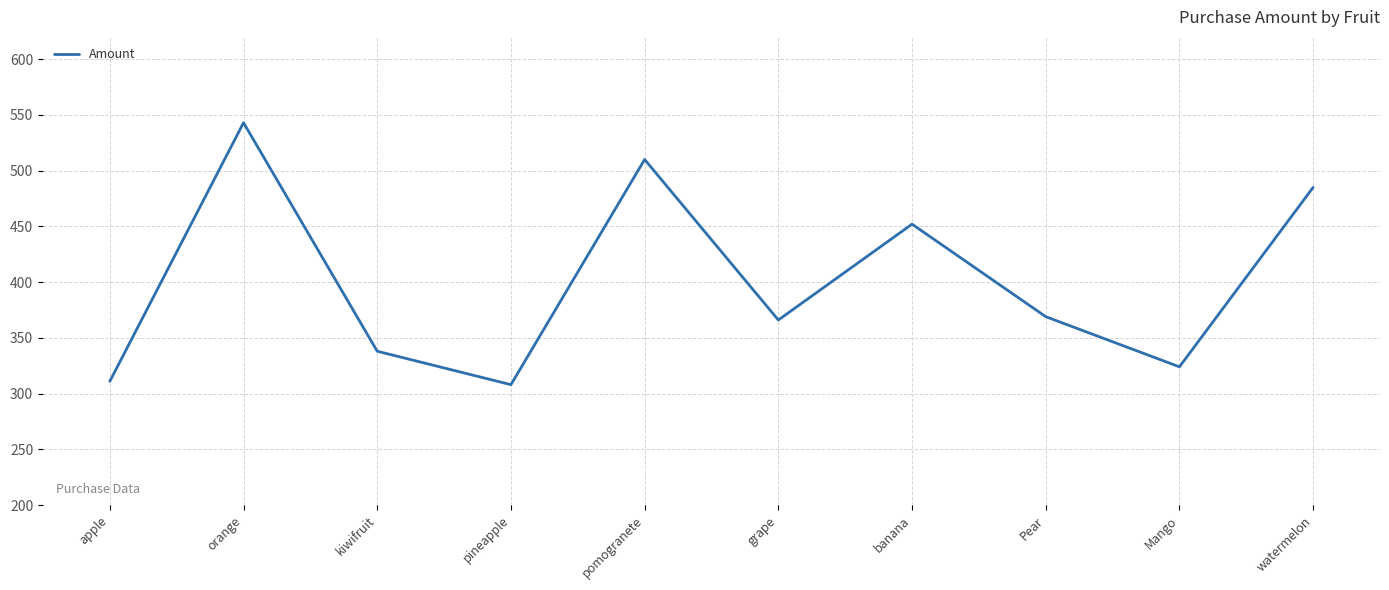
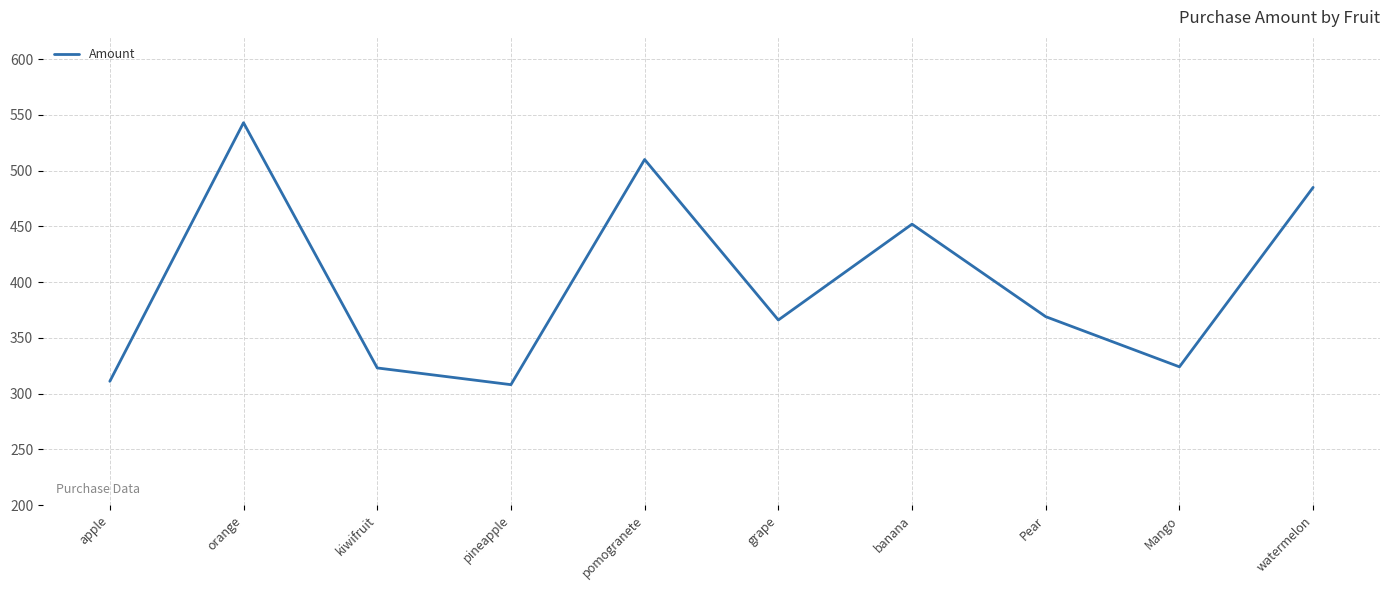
kiwifruit: 338 -> 323
